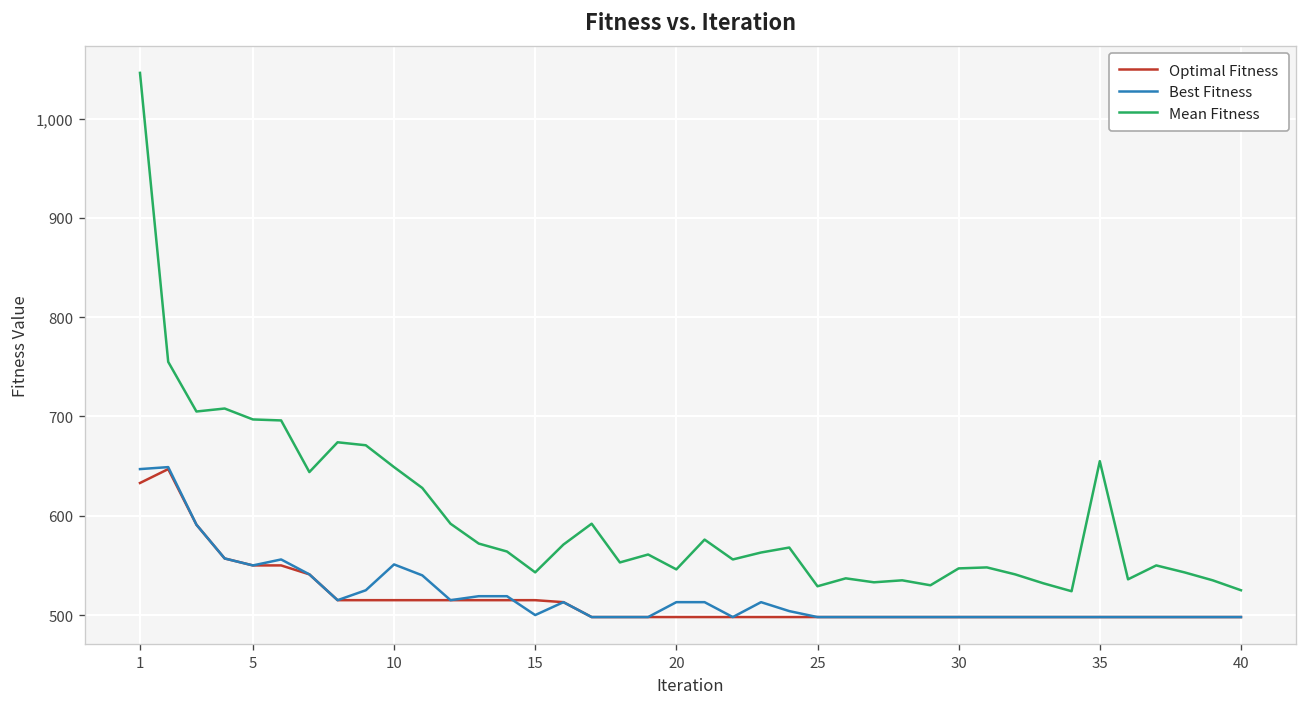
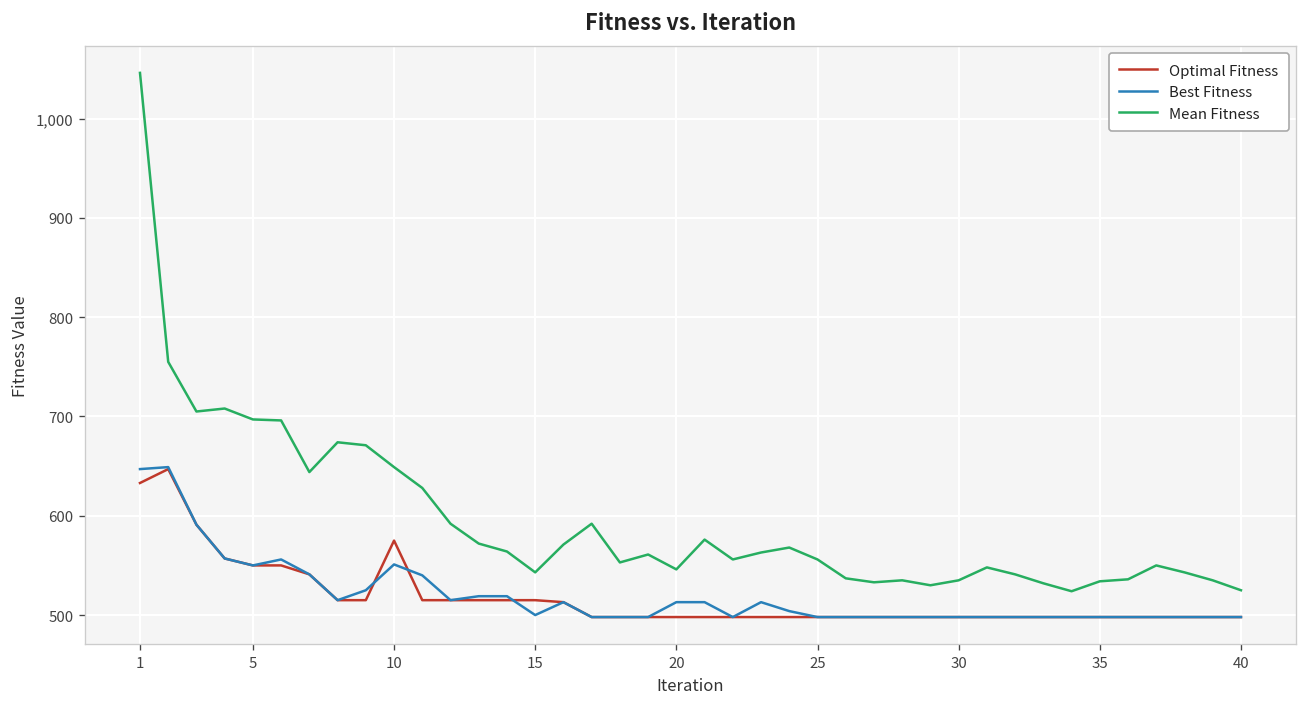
Optimal Fitness, 10: 520 -> 580
Mean Fitness, 25: 530 -> 560
Mean Fitness, 30: 550 -> 540
Mean Fitness, 35: 660 -> 530
